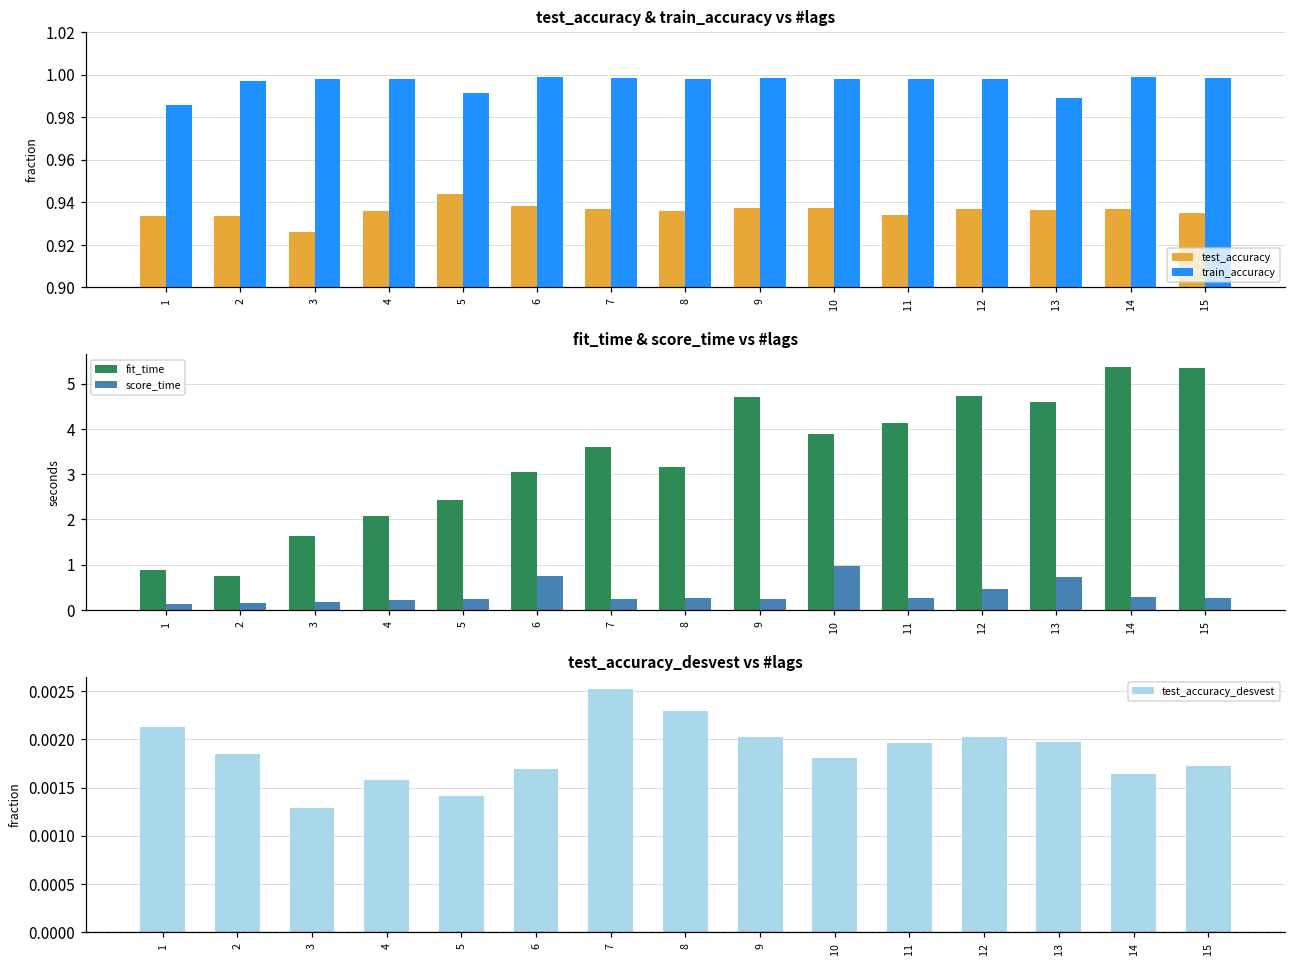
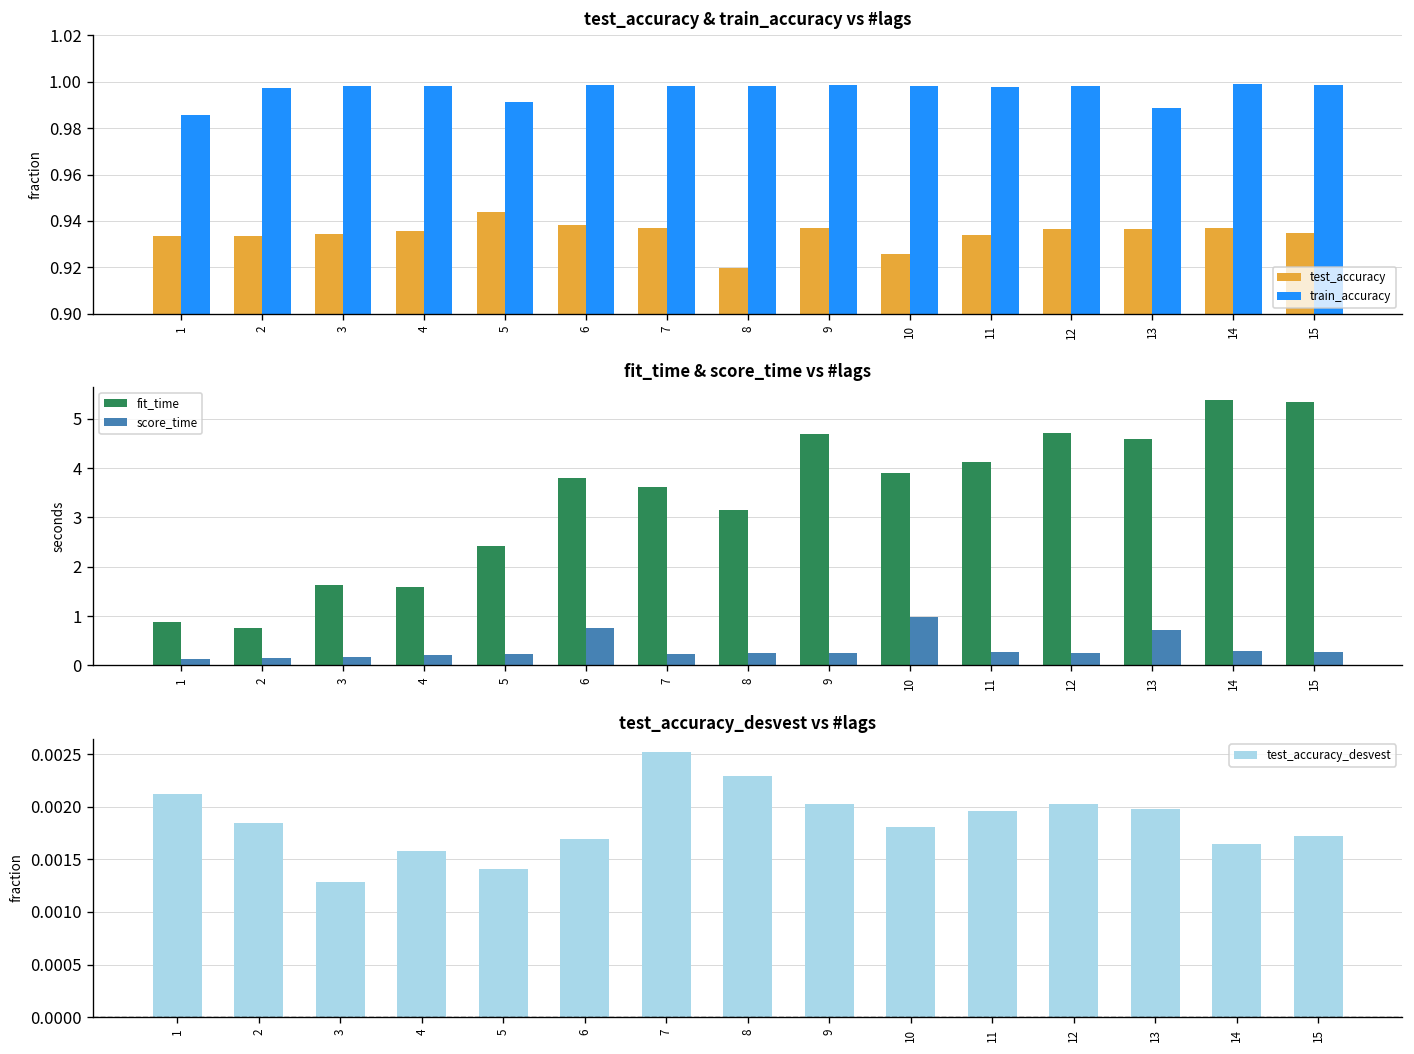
test_accuracy & train_accuracy vs #lags, test_accuracy, 3: 0.926 -> 0.934
test_accuracy & train_accuracy vs #lags, test_accuracy, 8: 0.936 -> 0.920
test_accuracy & train_accuracy vs #lags, test_accuracy, 10: 0.937 -> 0.926
fit_time & score_time vs #lags, fit_time, 4: 2.1 -> 1.6
fit_time & score_time vs #lags, fit_time, 6: 3.1 -> 3.8
fit_time & score_time vs #lags, score_time, 12: 0.5 -> 0.3
